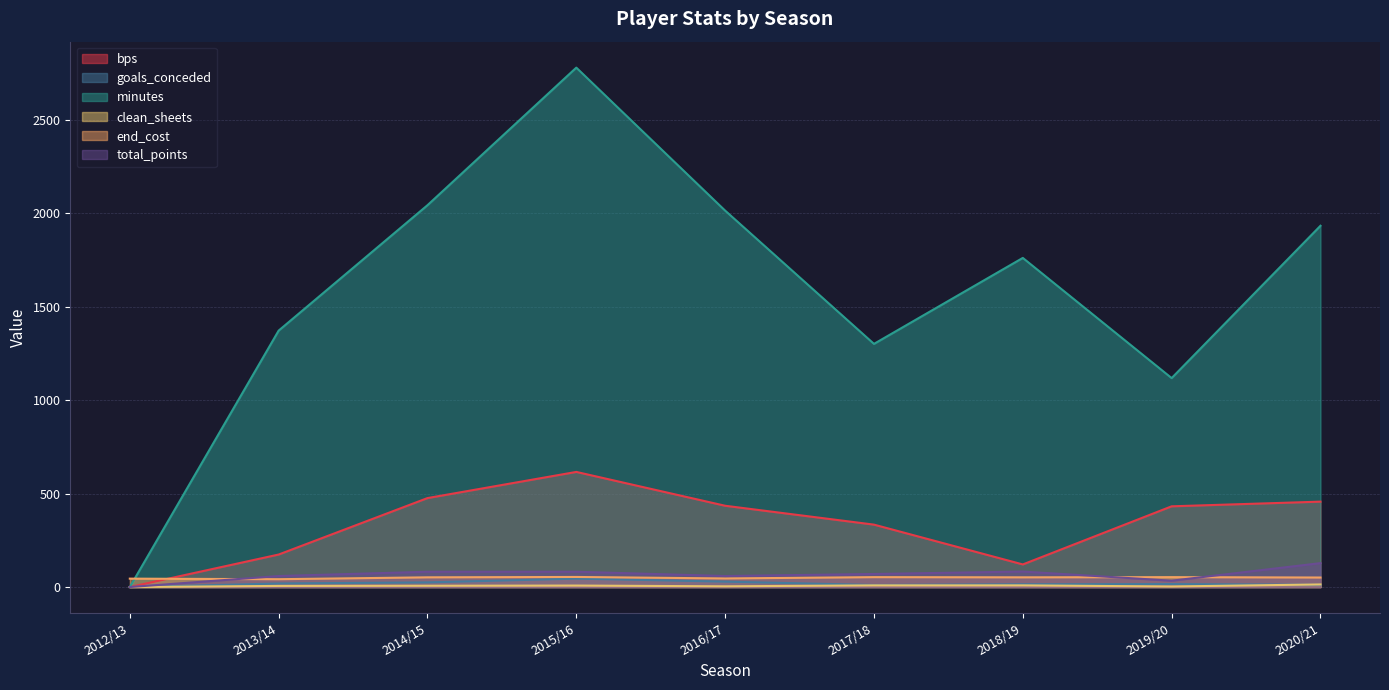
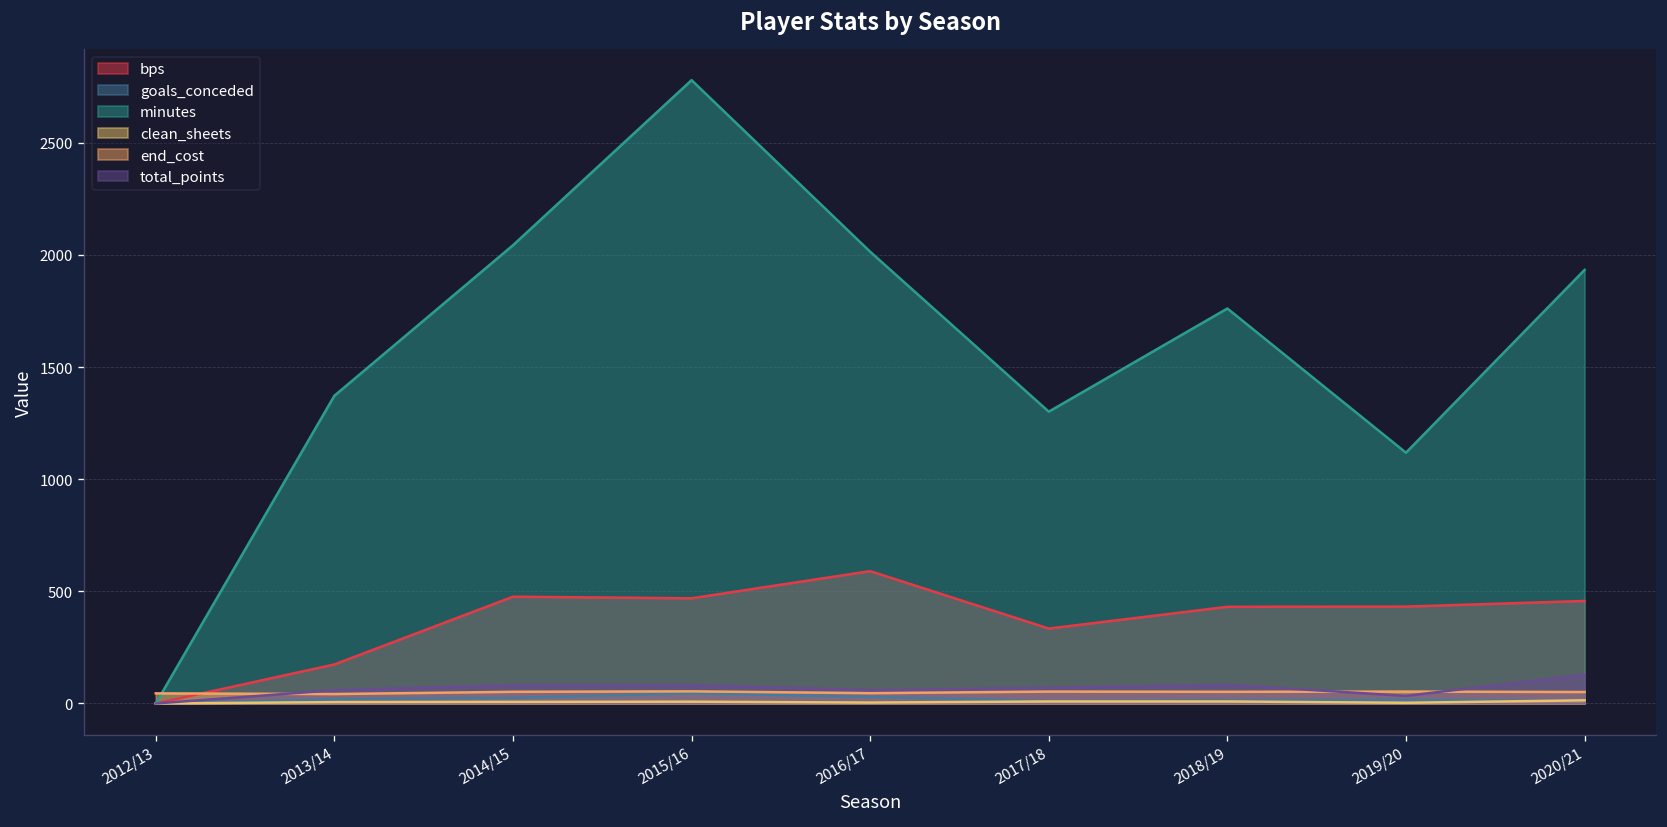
bps, 2015/16: 620 -> 470
bps, 2016/17: 440 -> 590
bps, 2018/19: 120 -> 430
